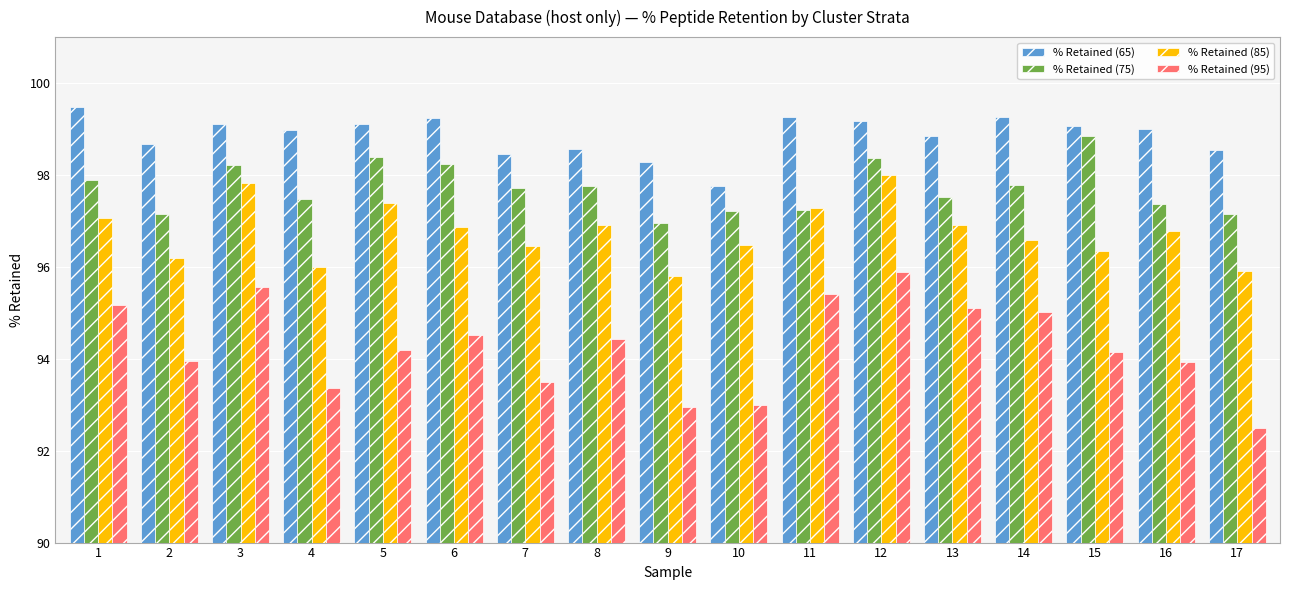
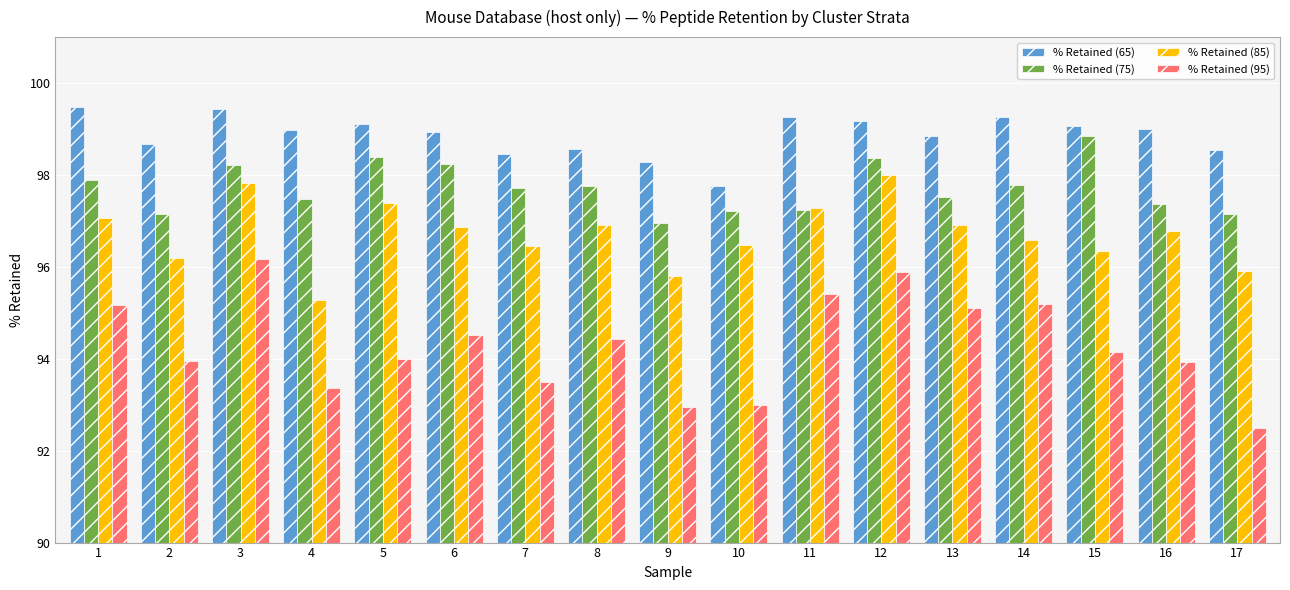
% Retained (65), 3: 99.1 -> 99.4
% Retained (95), 3: 95.6 -> 96.2
% Retained (85), 4: 96.0 -> 95.3
% Retained (95), 5: 94.2 -> 94.0
% Retained (65), 6: 99.2 -> 98.9
% Retained (95), 14: 95.0 -> 95.2
